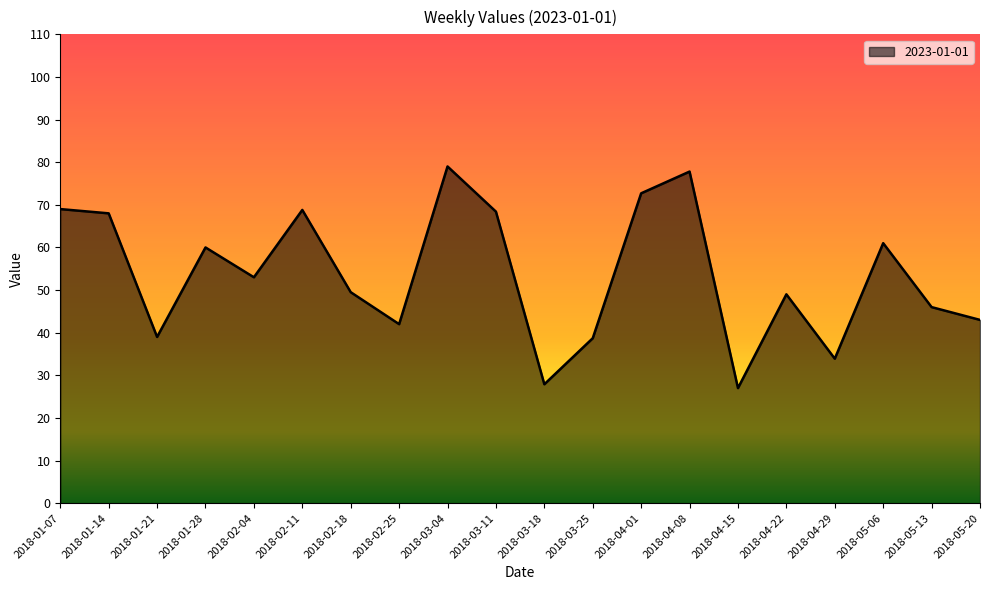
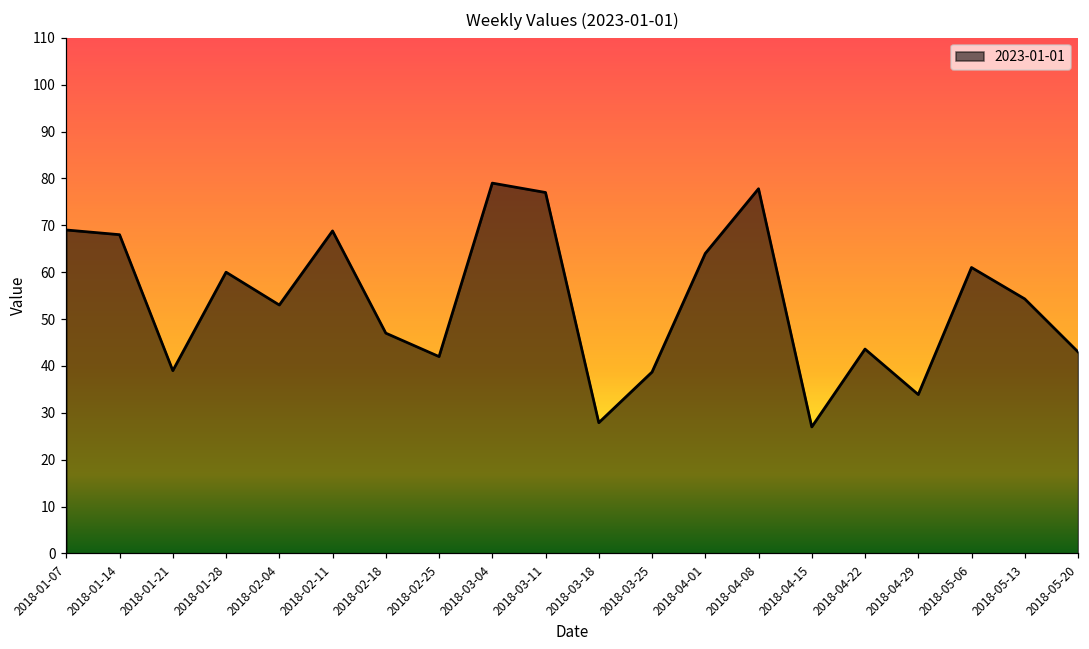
2018-02-18: 50 -> 47
2018-03-11: 68 -> 77
2018-04-01: 73 -> 64
2018-04-22: 49 -> 44
2018-05-13: 46 -> 54
